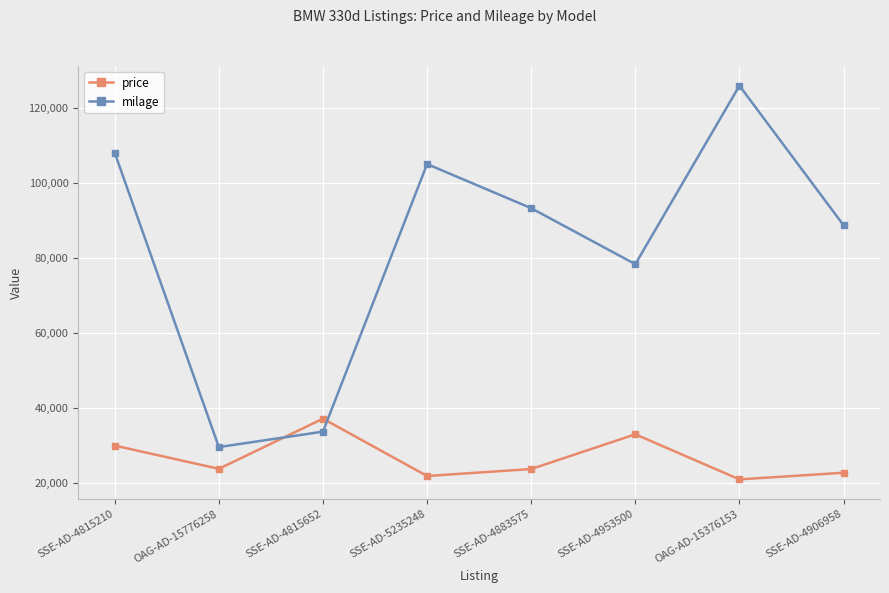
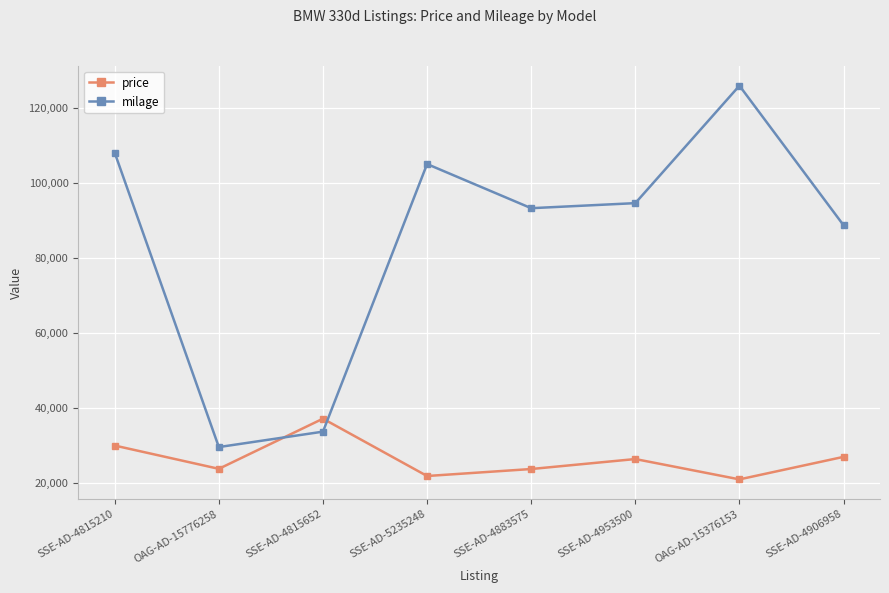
price, SSE-AD-4953500: 33,000 -> 26,000
milage, SSE-AD-4953500: 78,000 -> 95,000
price, SSE-AD-4906958: 23,000 -> 27,000
